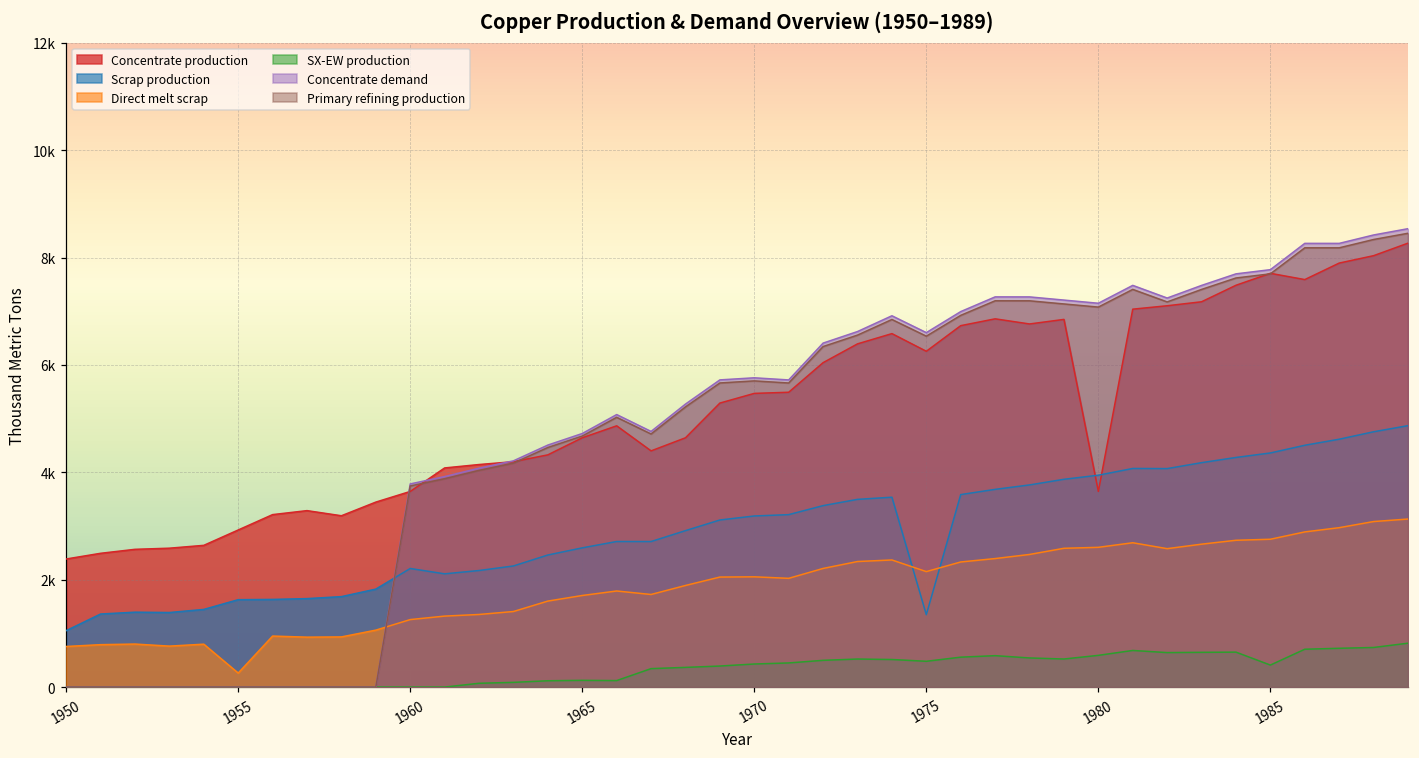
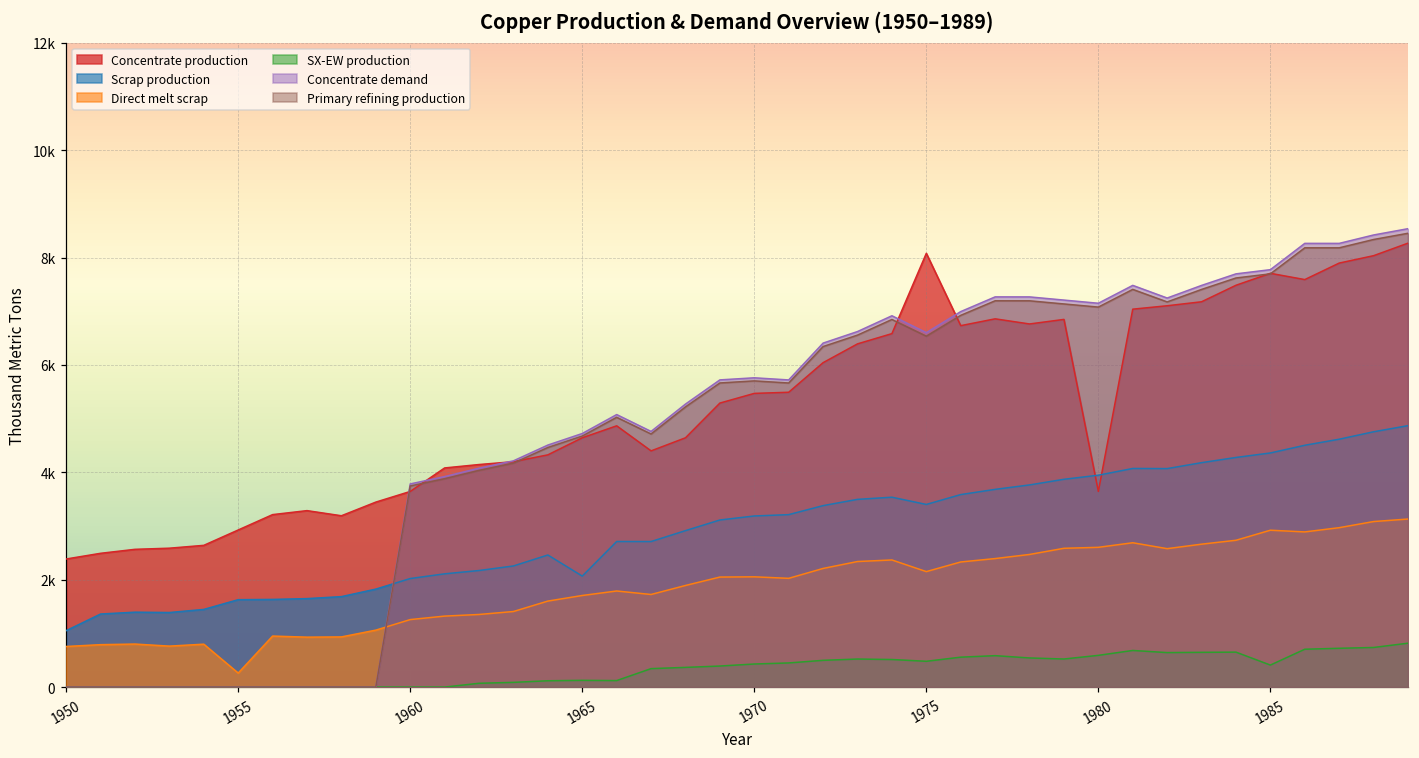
Scrap production, 1960: 2200 -> 2000
Scrap production, 1965: 2600 -> 2100
Concentrate production, 1975: 6300 -> 8100
Scrap production, 1975: 1300 -> 3400
Direct melt scrap, 1985: 2800 -> 2900
